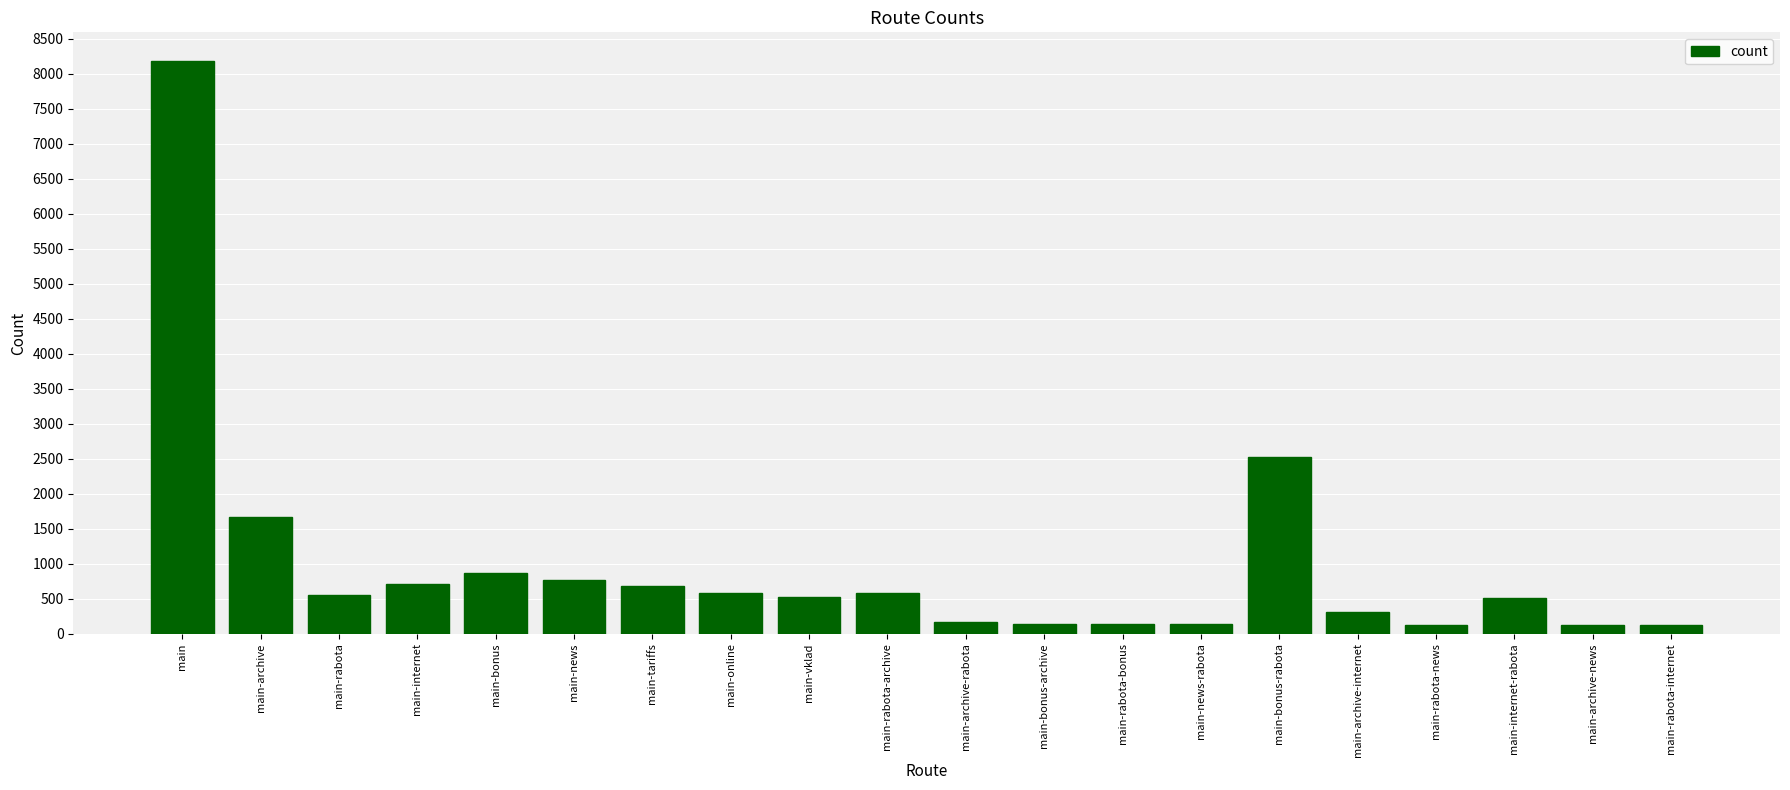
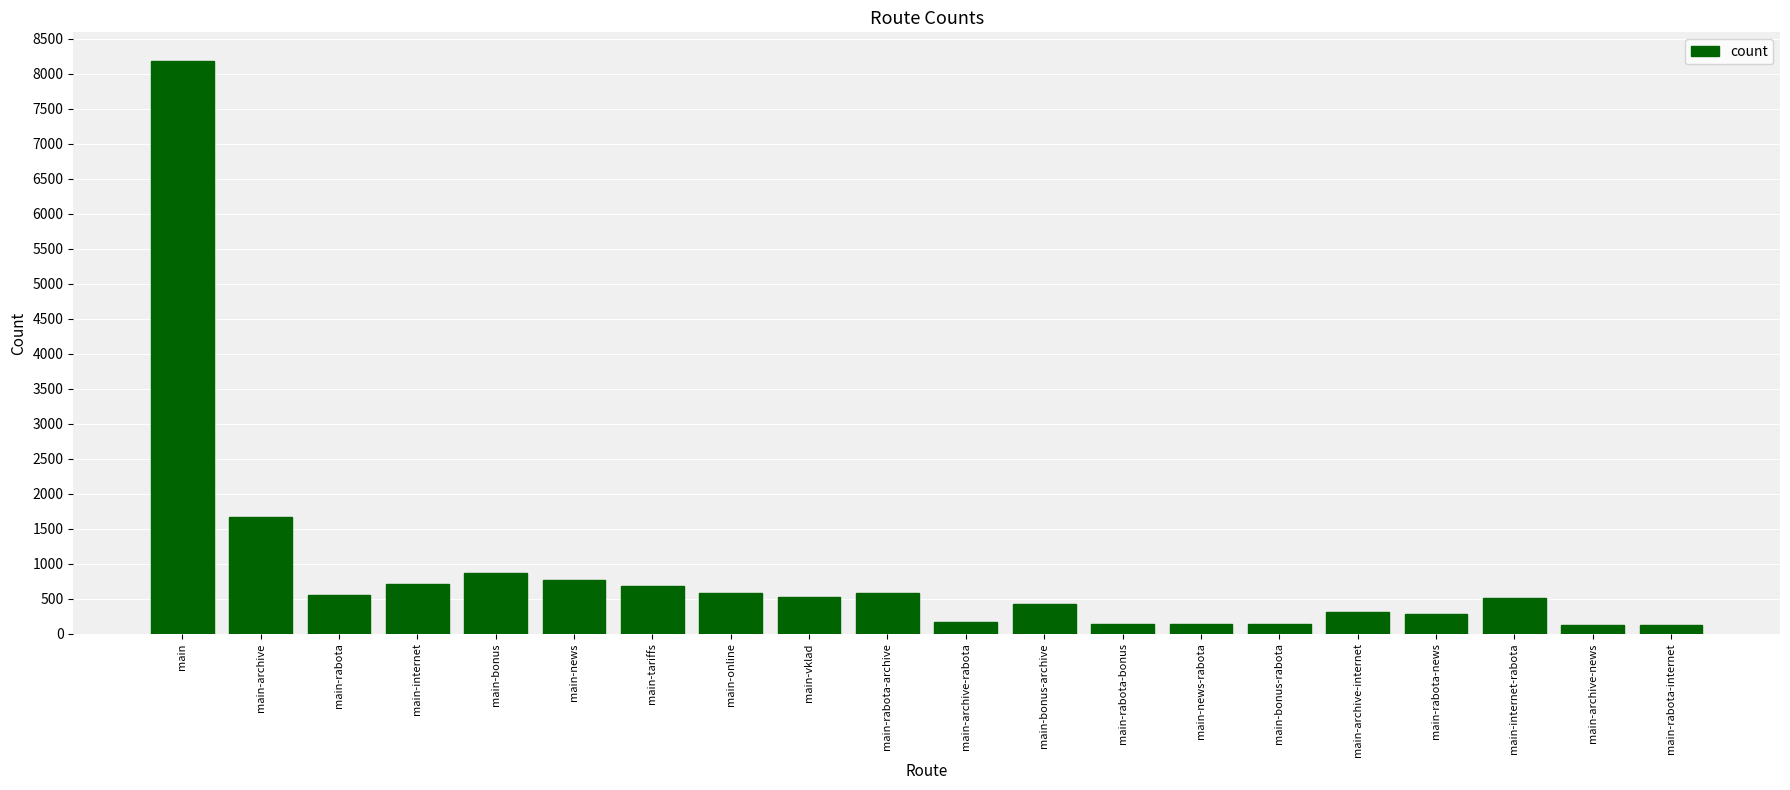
main-bonus-archive: 100 -> 400
main-bonus-rabota: 2500 -> 100
main-rabota-news: 100 -> 300
